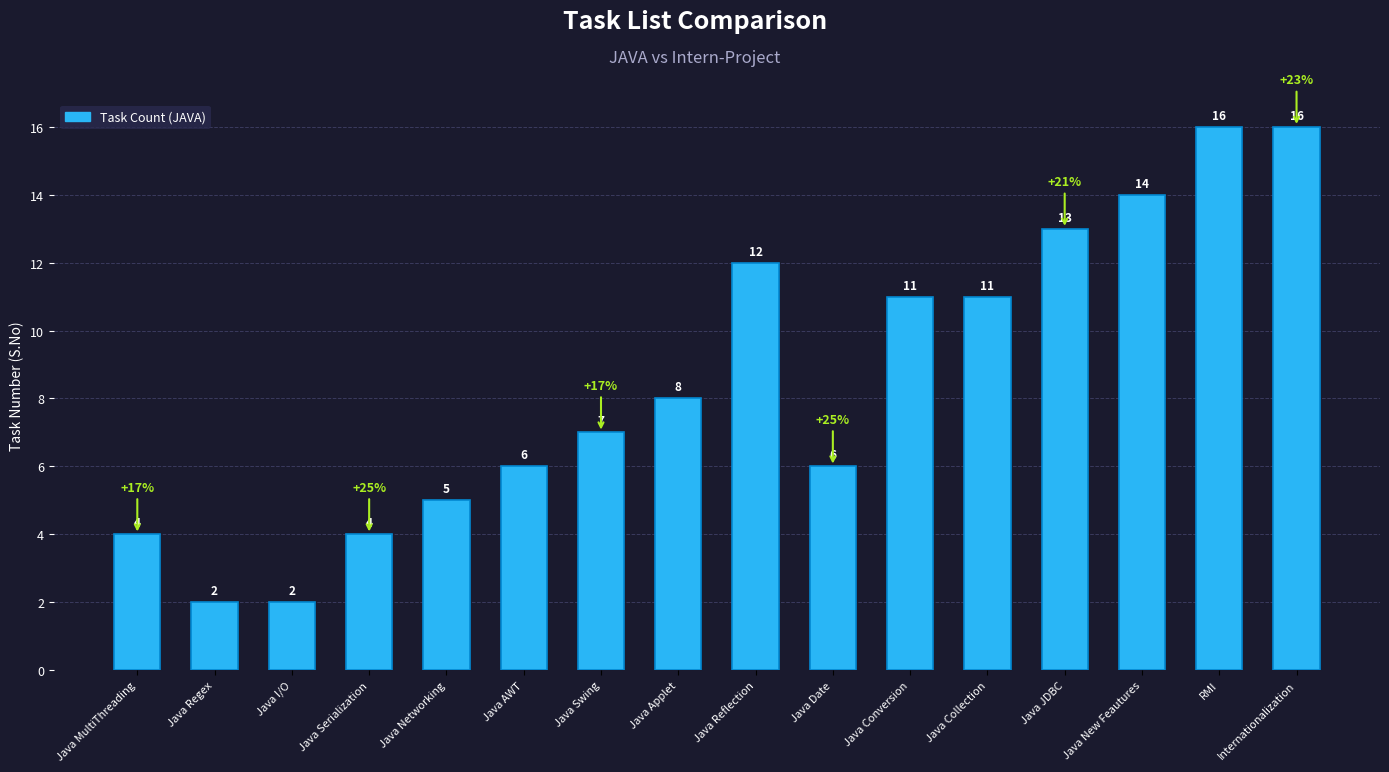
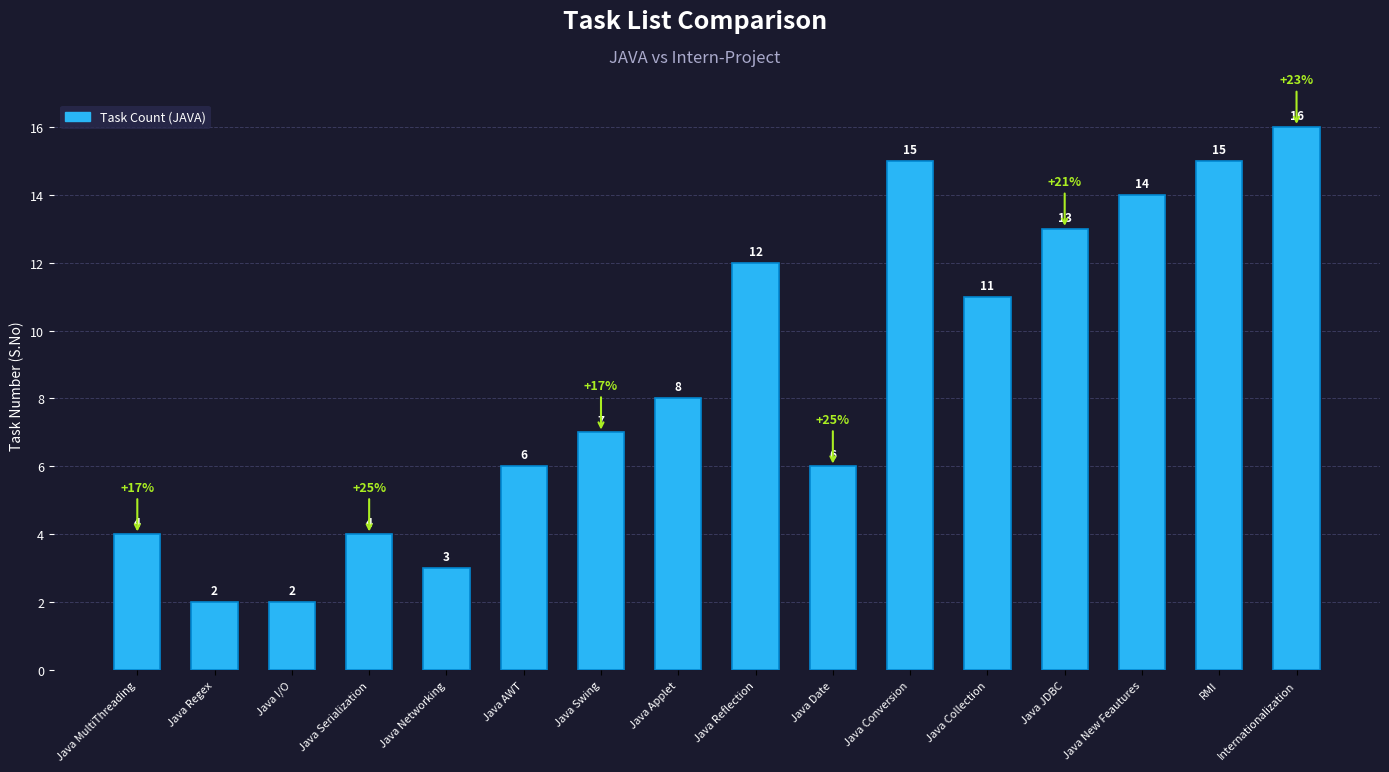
Java Networking: 5 -> 3
Java Conversion: 11 -> 15
RMI: 16 -> 15
